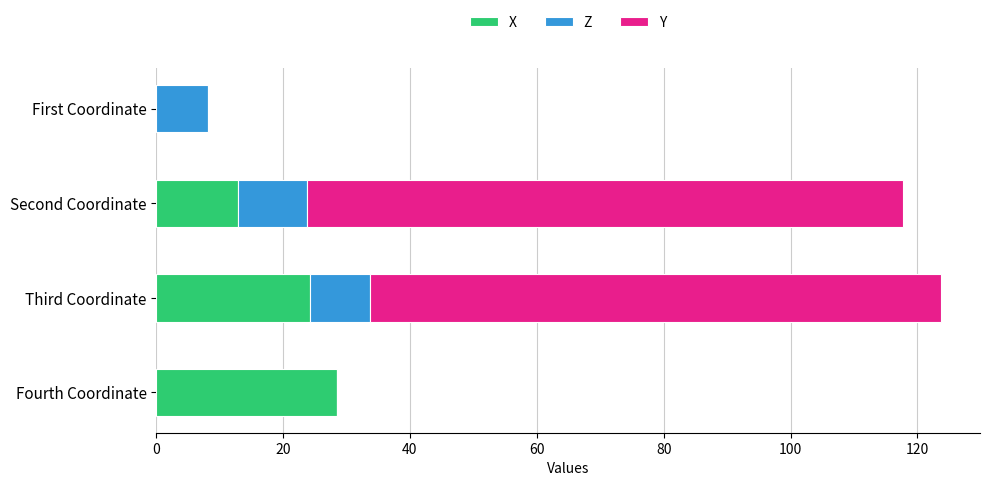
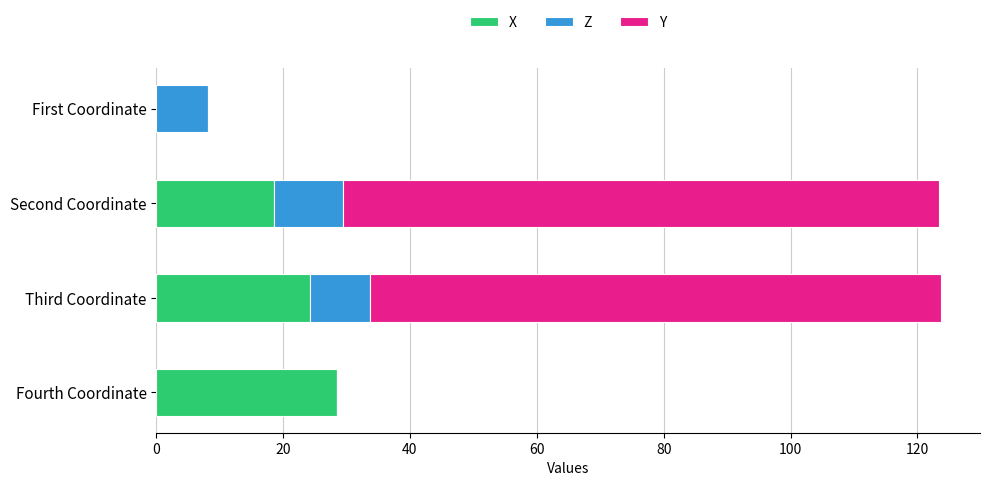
X, Second Coordinate: 13 -> 19
